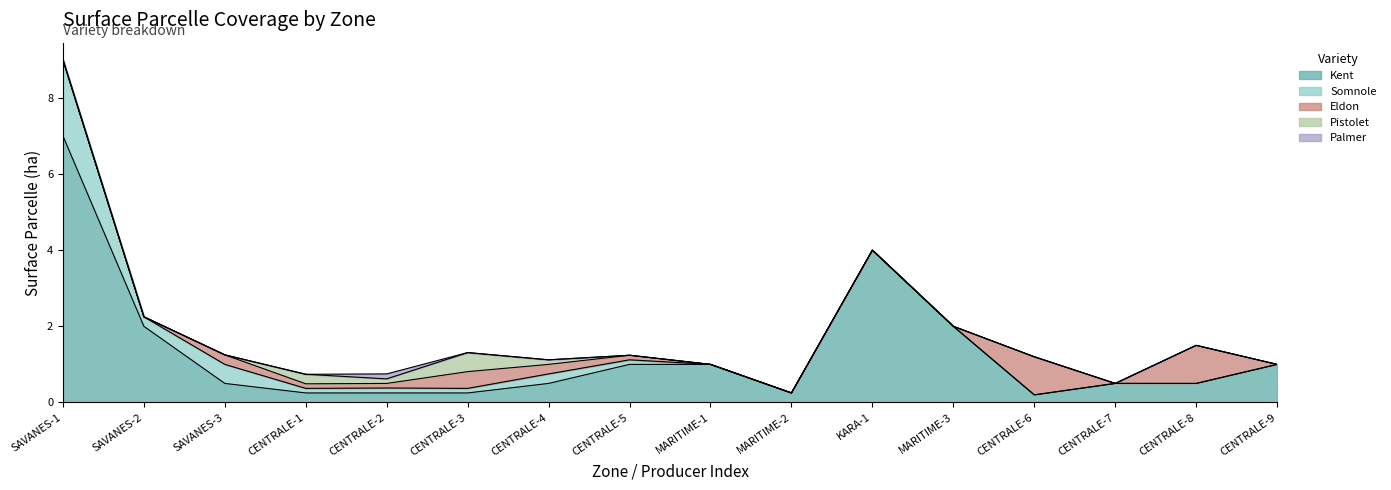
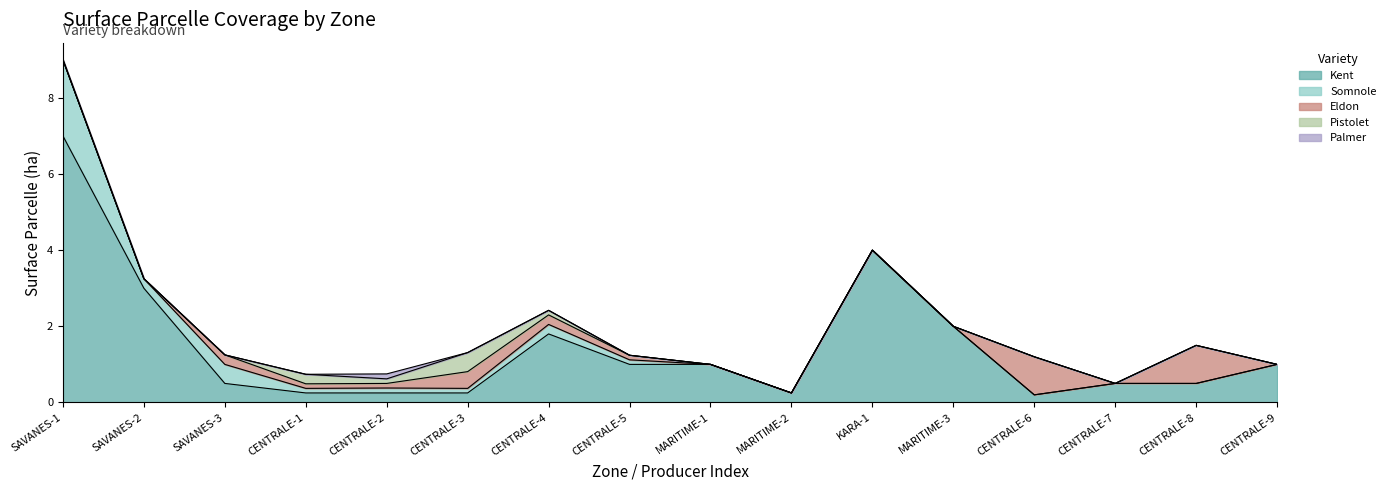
Kent, SAVANES-2: 2 -> 3
Kent, CENTRALE-4: 0.5 -> 1.8
